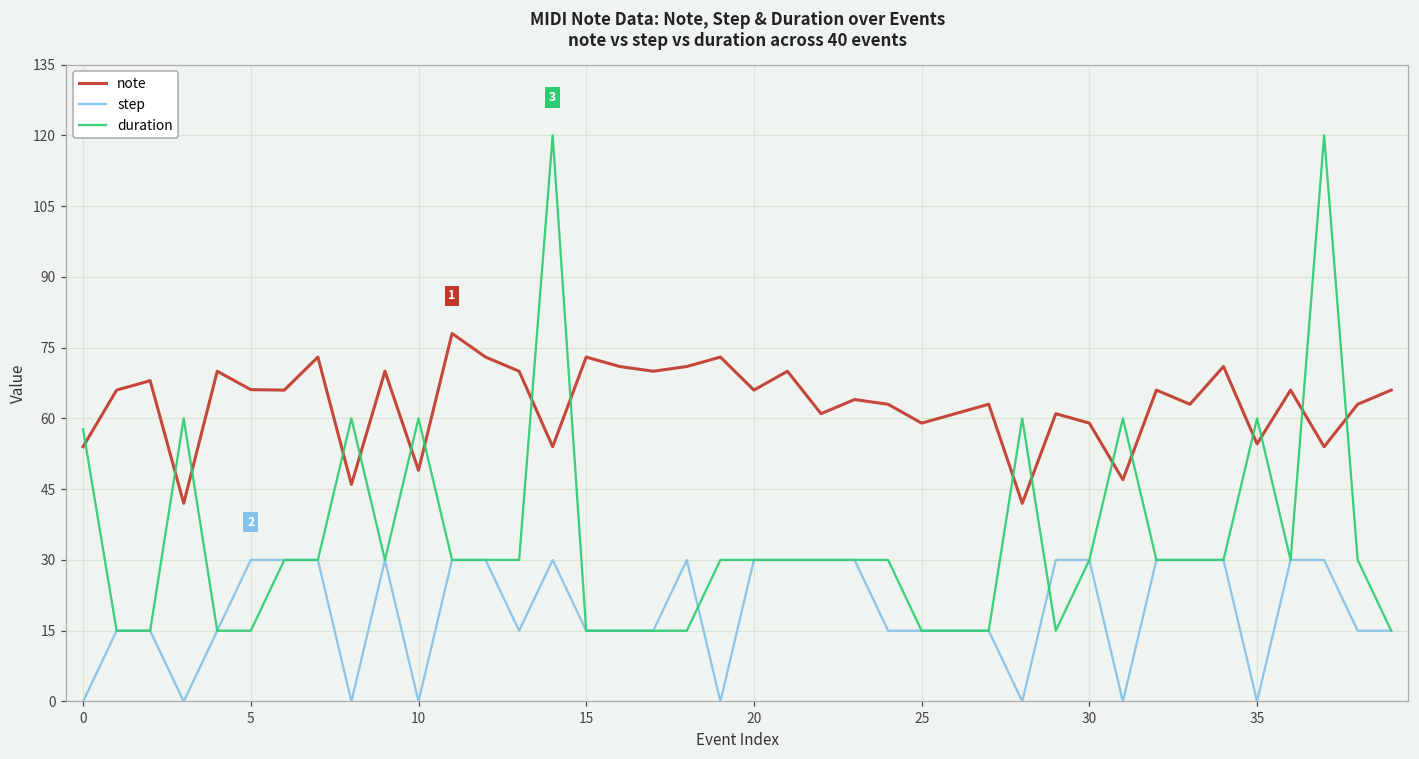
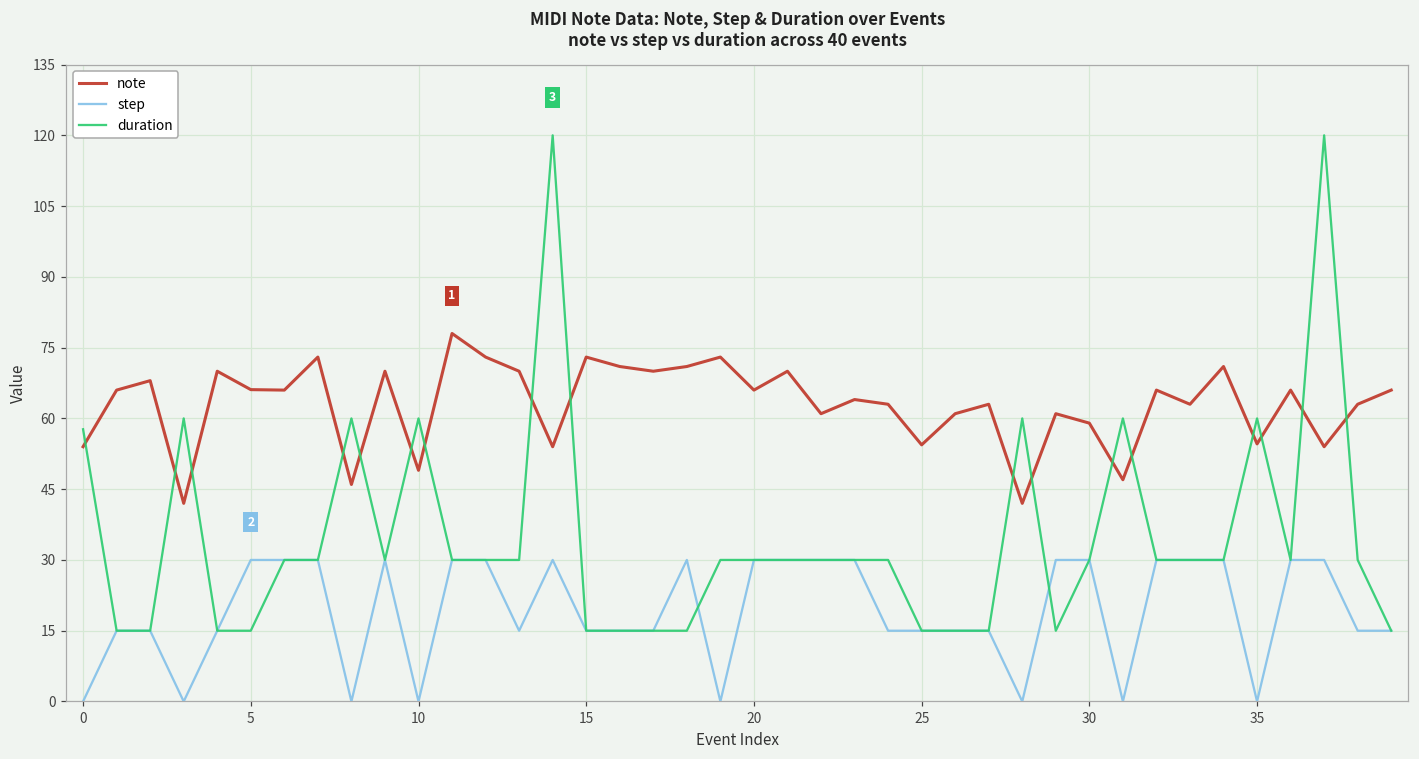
note, 25: 59 -> 54
